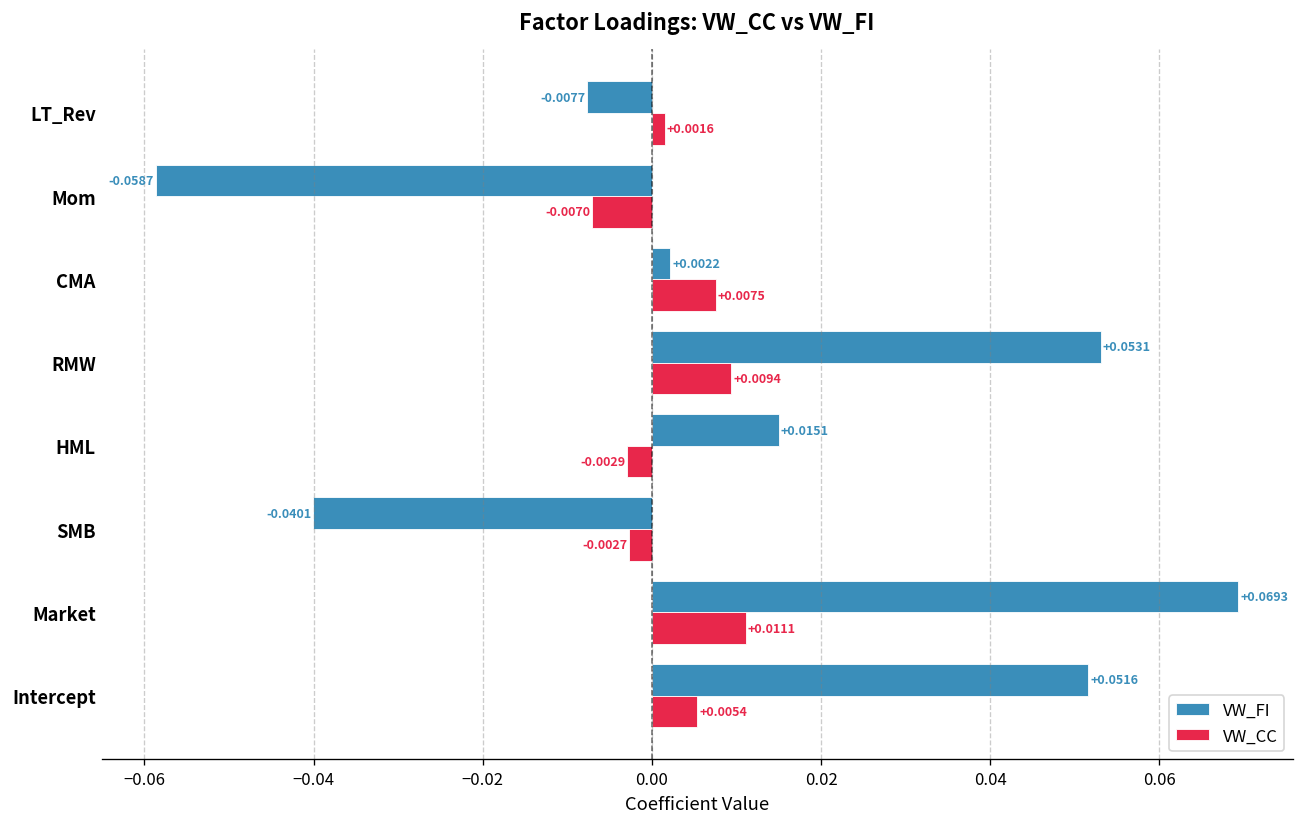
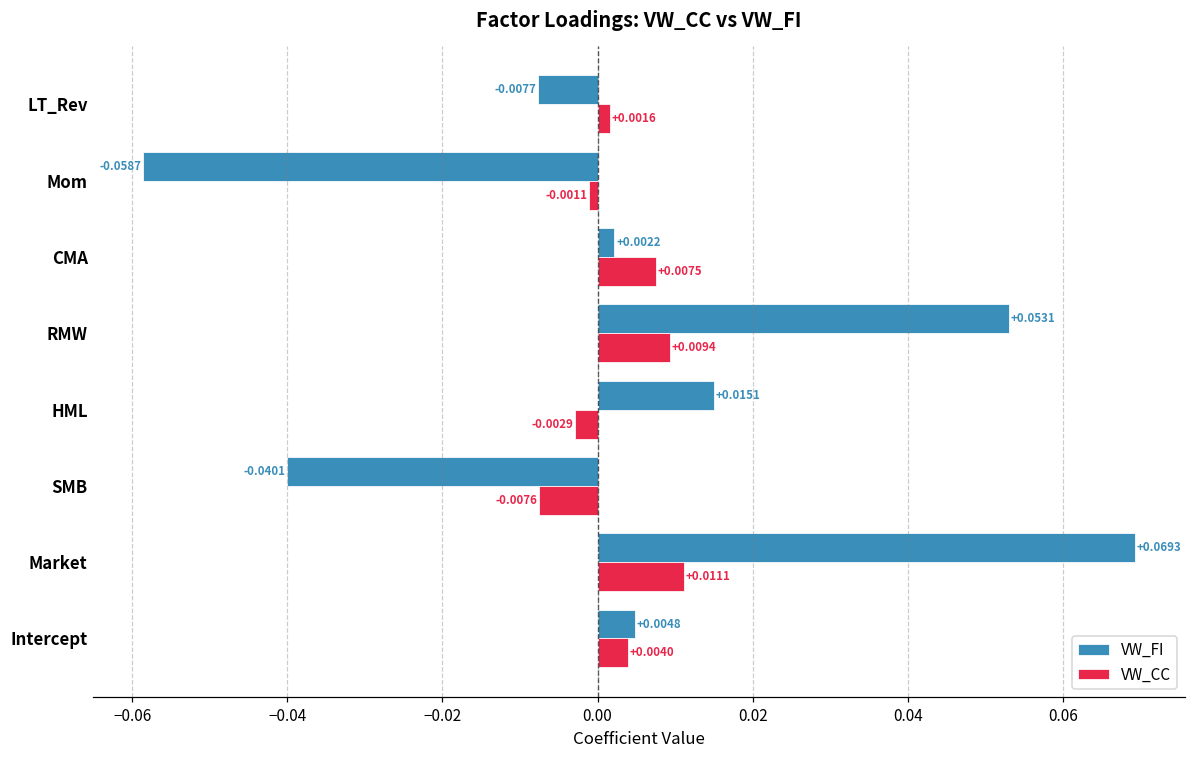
VW_CC, Mom: -0.0070 -> -0.0011
VW_CC, SMB: -0.0027 -> -0.0076
VW_FI, Intercept: +0.0516 -> +0.0048
VW_CC, Intercept: +0.0054 -> +0.0040
